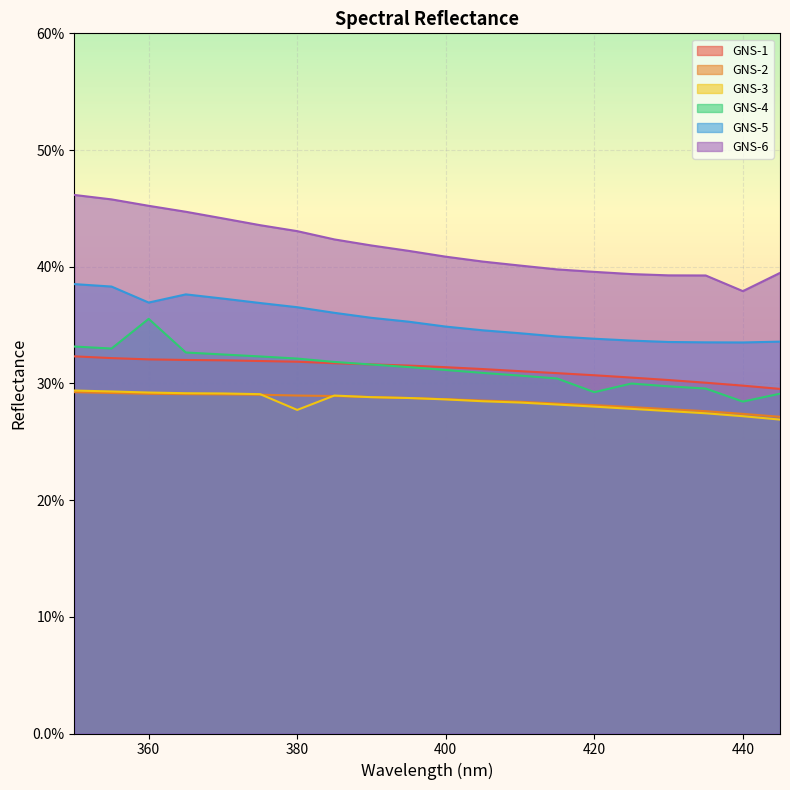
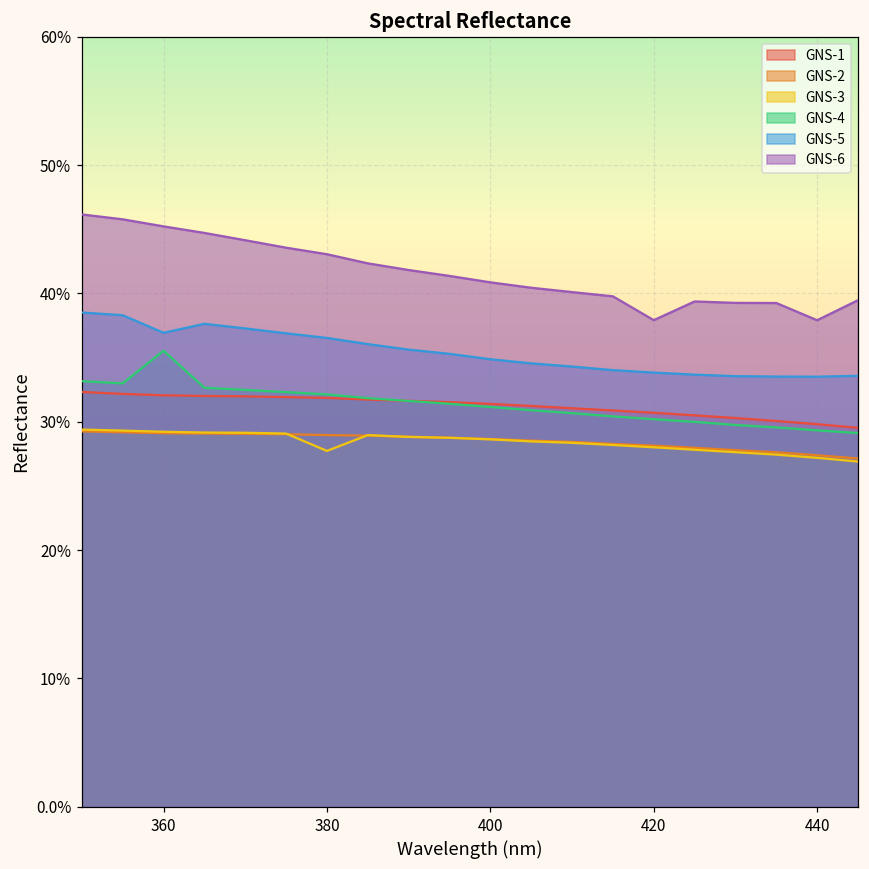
GNS-4, 420: 29.3% -> 30.2%
GNS-6, 420: 39.6% -> 37.9%
GNS-4, 440: 28.4% -> 29.3%
